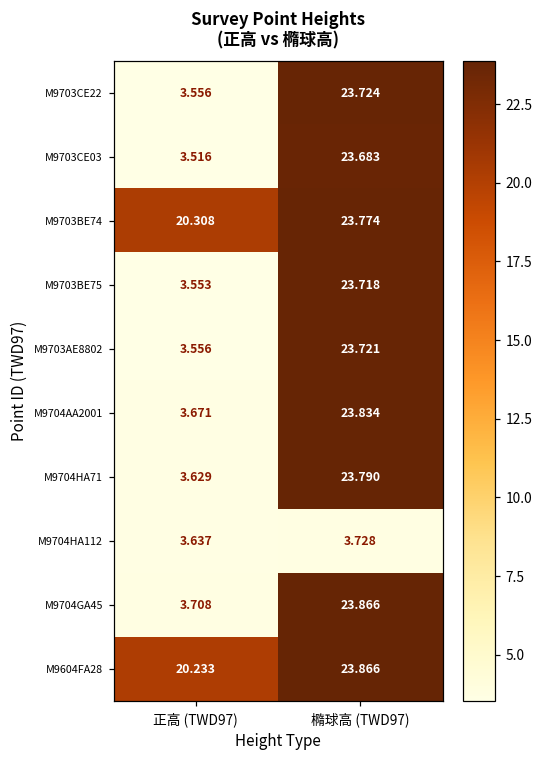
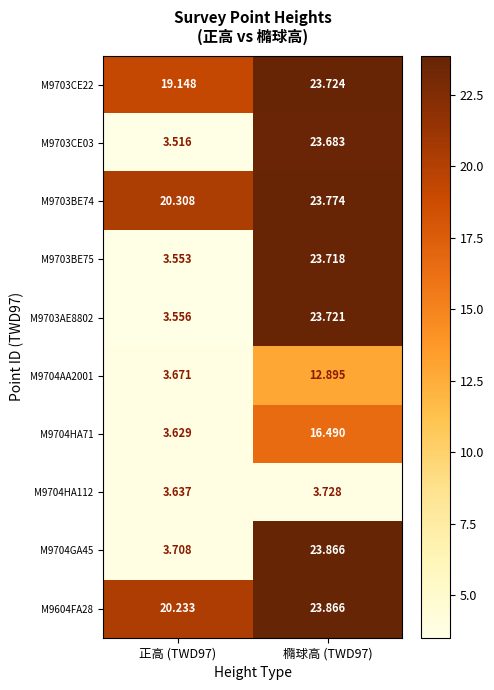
M9703CE22, 正高 (TWD97): 3.556 -> 19.148
M9704AA2001, 橢球高 (TWD97): 23.834 -> 12.895
M9704HA71, 橢球高 (TWD97): 23.790 -> 16.490
